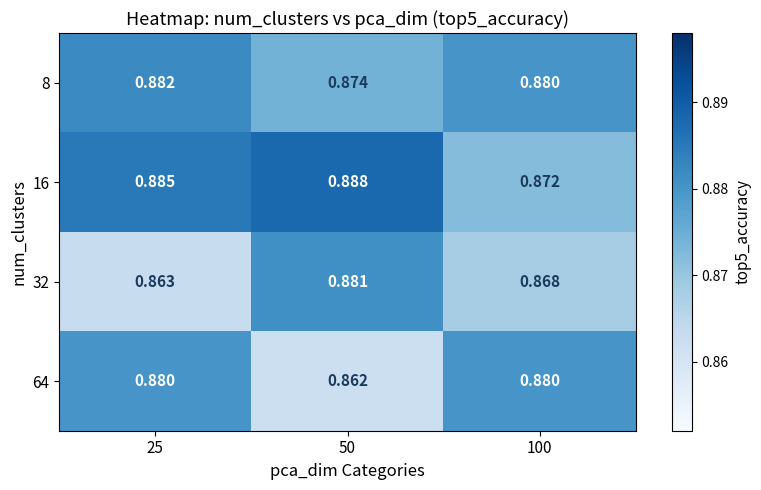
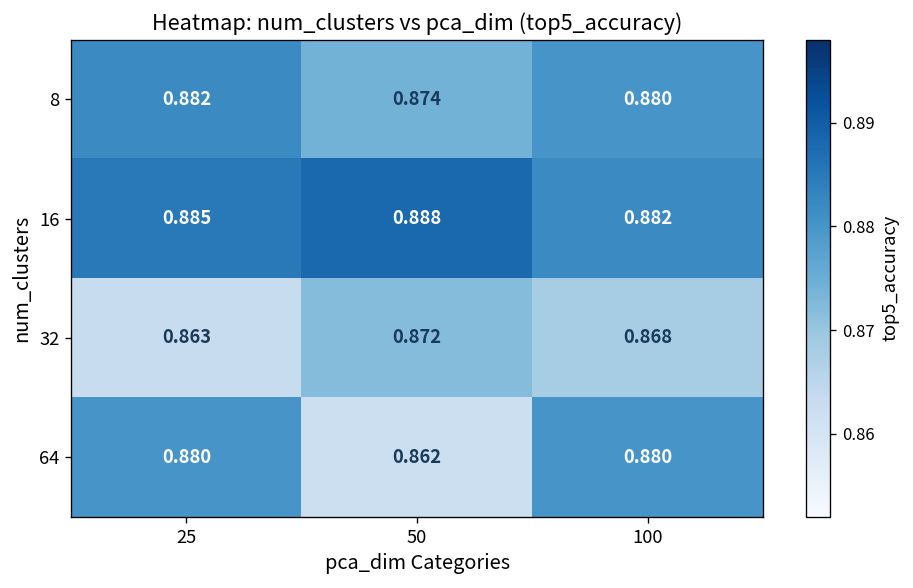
16, 100: 0.872 -> 0.882
32, 50: 0.881 -> 0.872
